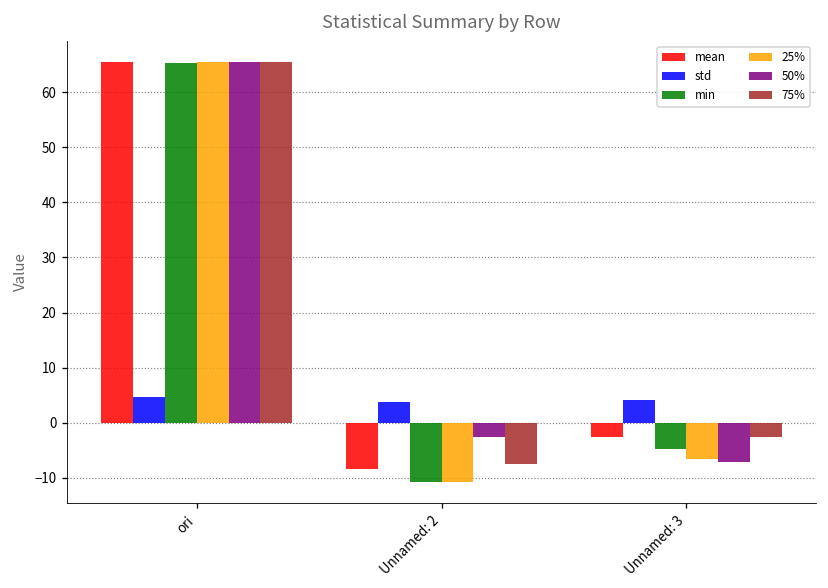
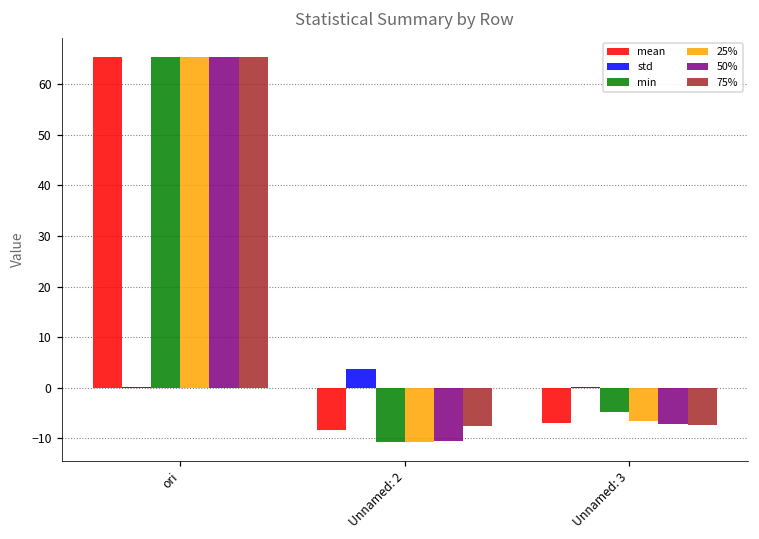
std, ori: 5 -> 0
50%, Unnamed: 2: -3 -> -11
mean, Unnamed: 3: -3 -> -7
std, Unnamed: 3: 4 -> 0
75%, Unnamed: 3: -3 -> -7
